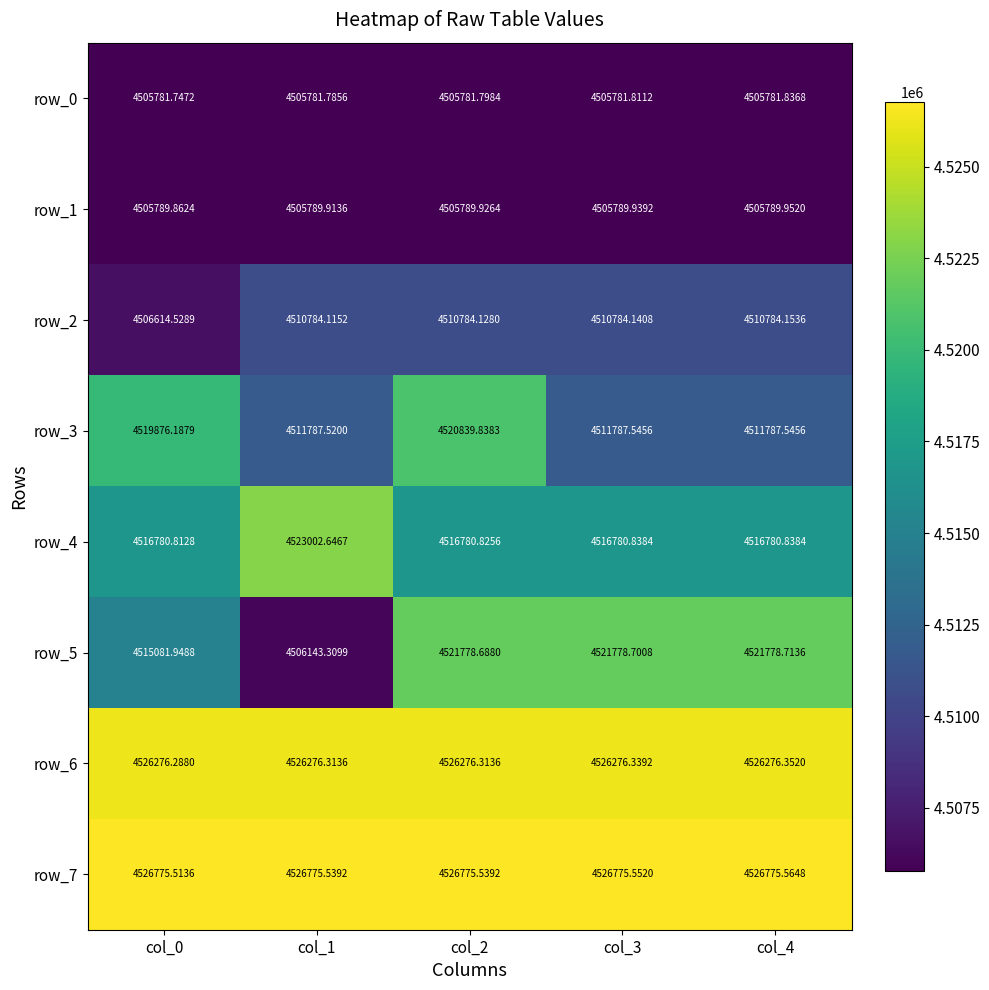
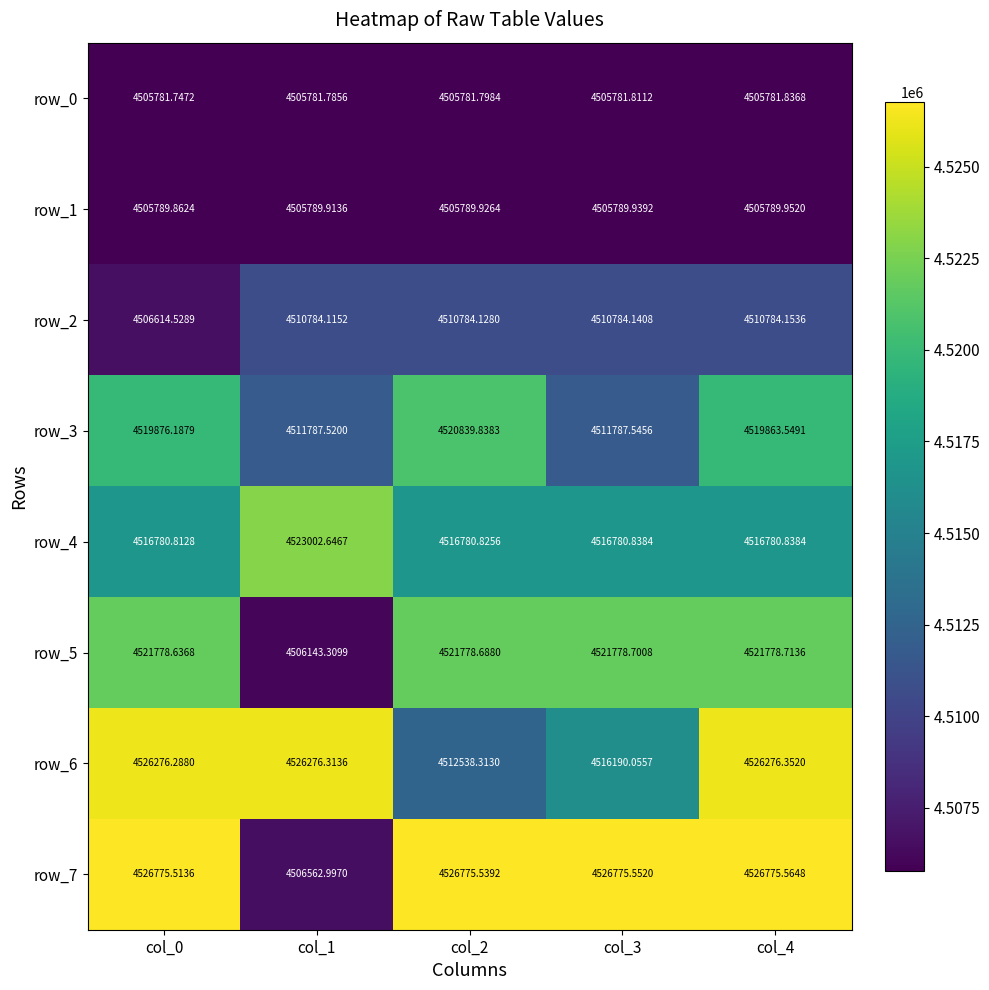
row_3, col_4: 4511787.5456 -> 4519863.5491
row_5, col_0: 4515081.9488 -> 4521778.6368
row_6, col_2: 4526276.3136 -> 4512538.3130
row_6, col_3: 4526276.3392 -> 4516190.0557
row_7, col_1: 4526775.5392 -> 4506562.9970
